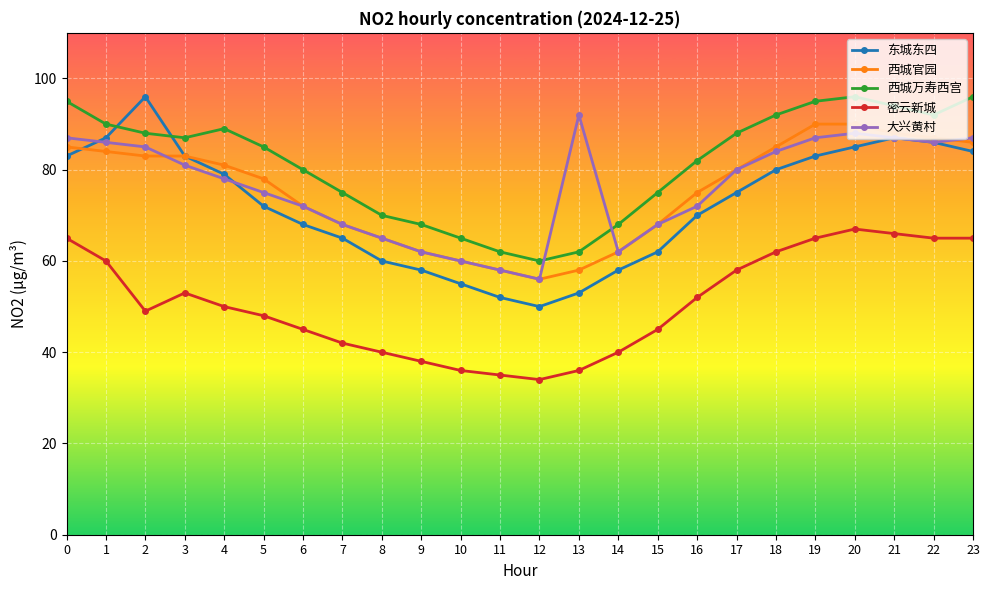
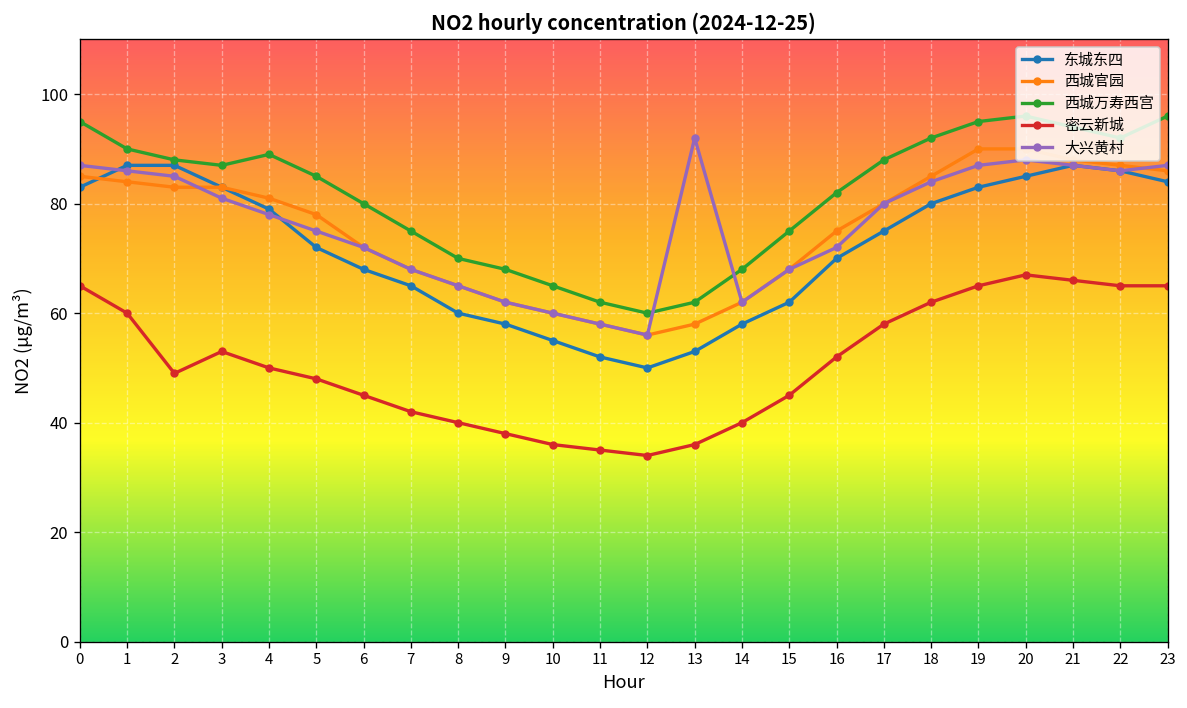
东城东四, 2: 96 -> 87
